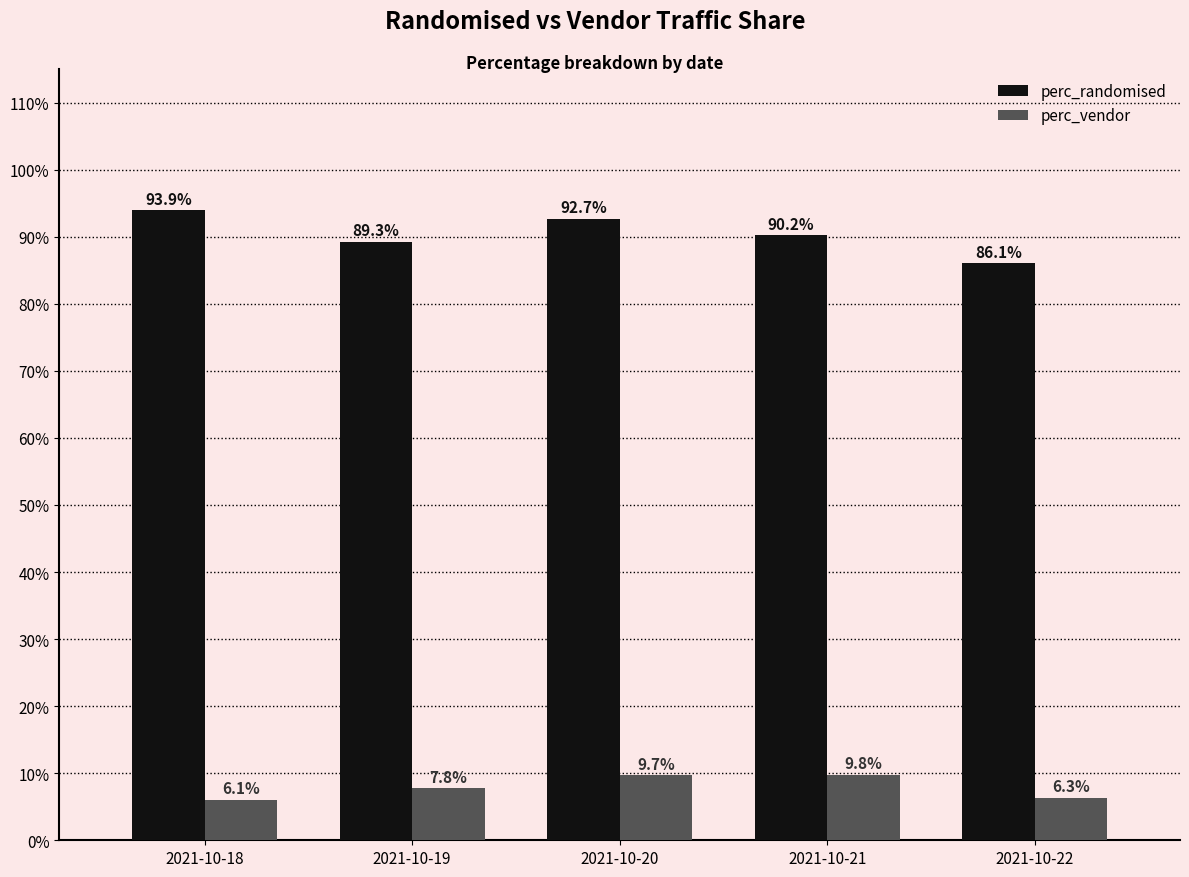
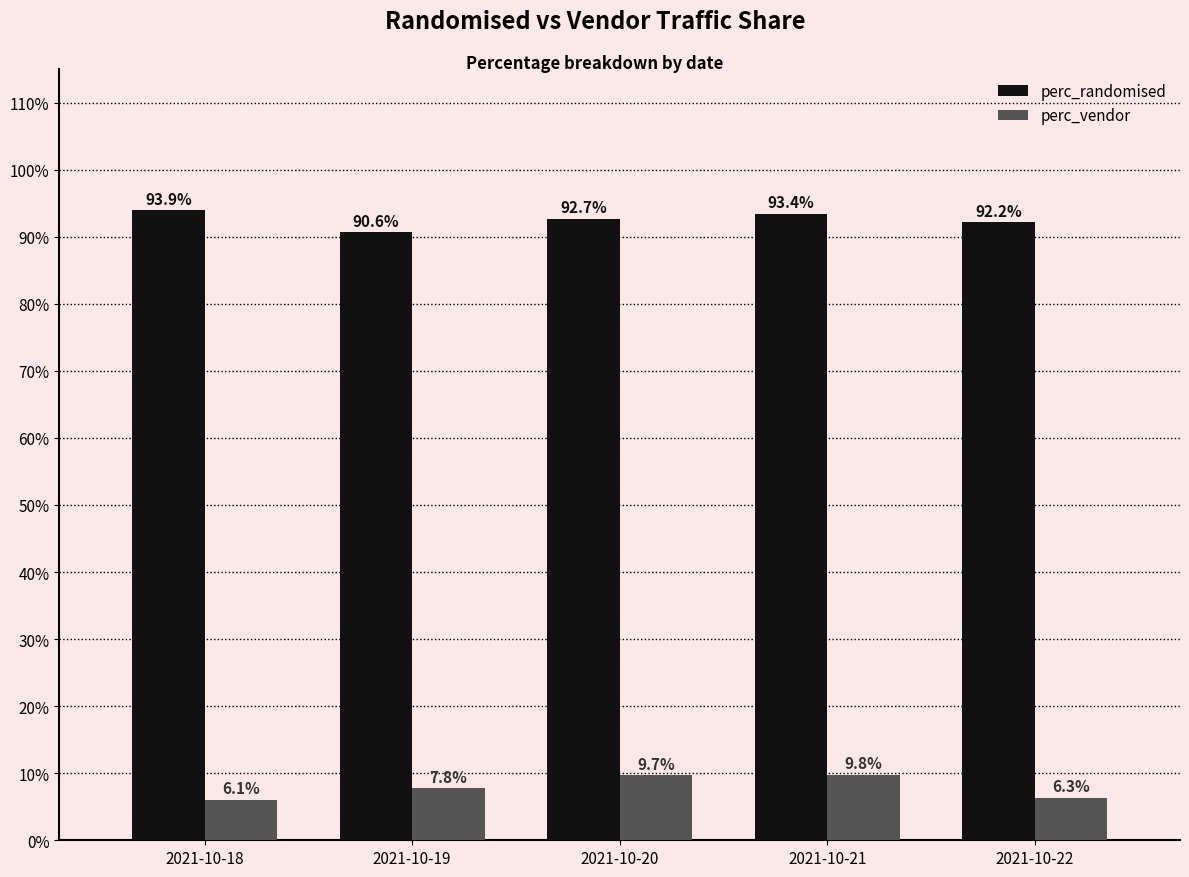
perc_randomised, 2021-10-19: 89.3% -> 90.6%
perc_randomised, 2021-10-21: 90.2% -> 93.4%
perc_randomised, 2021-10-22: 86.1% -> 92.2%
